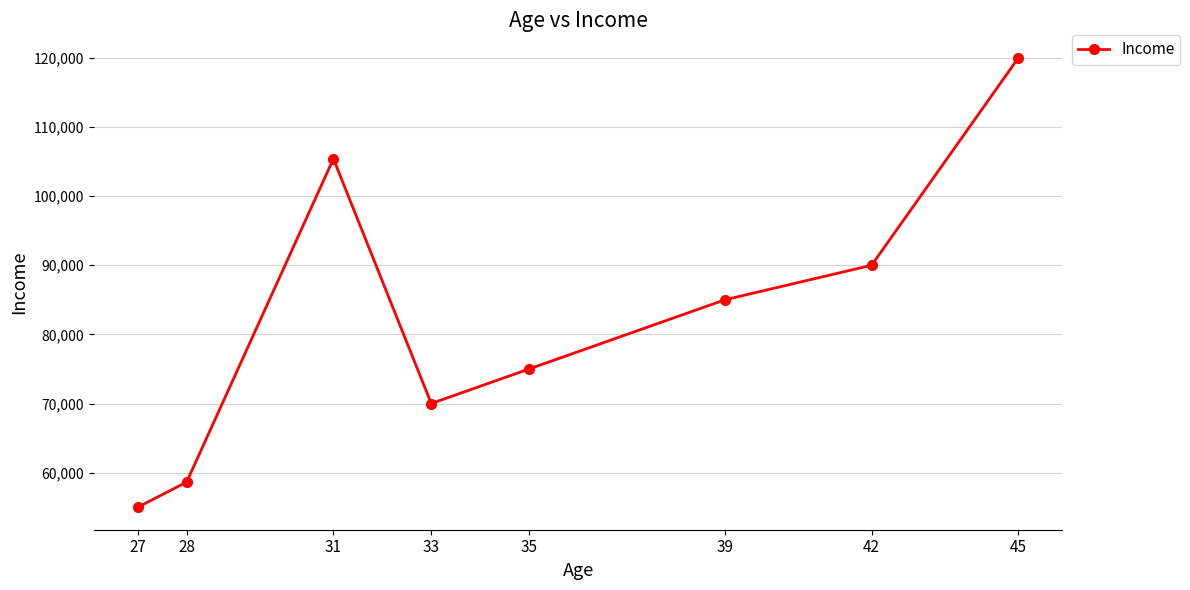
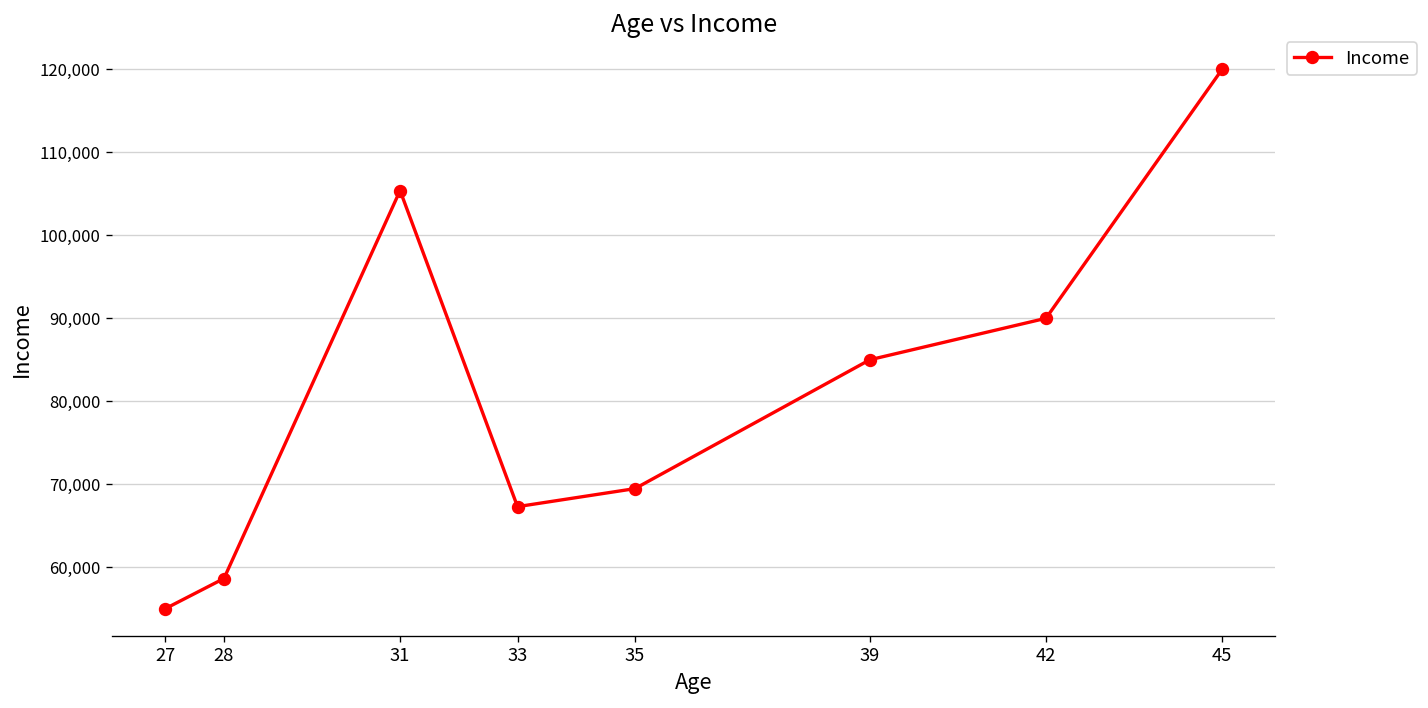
33: 70,000 -> 67,000
35: 75,000 -> 69,000
